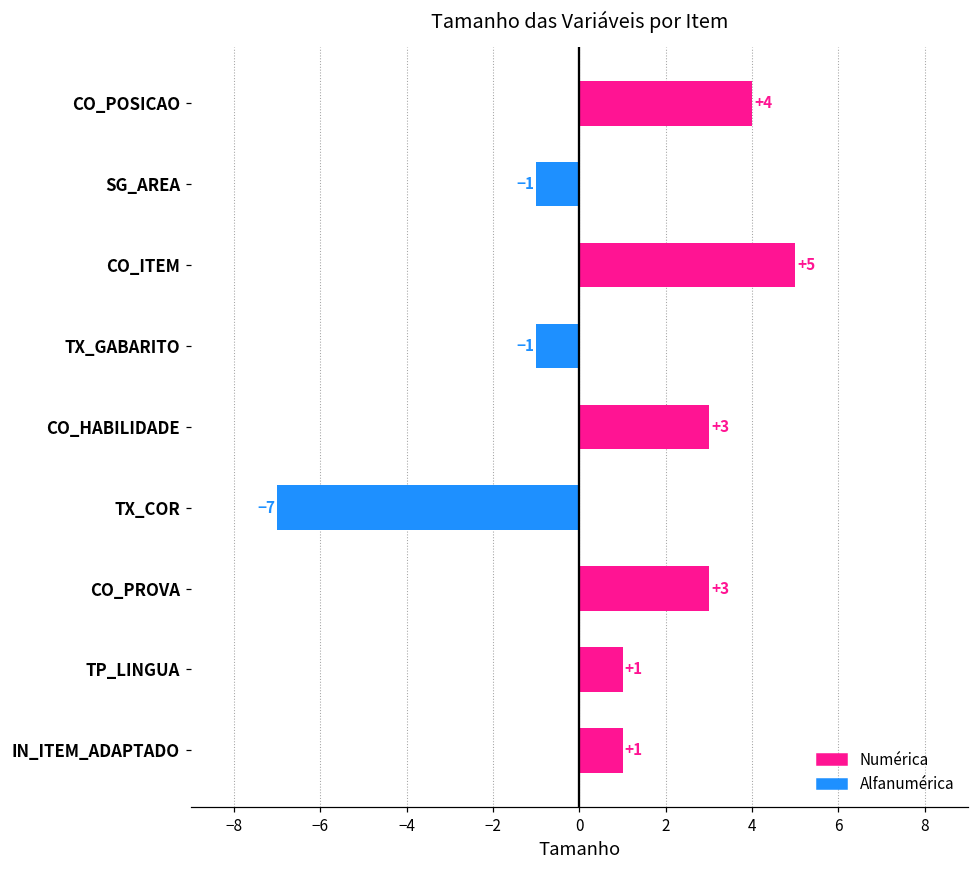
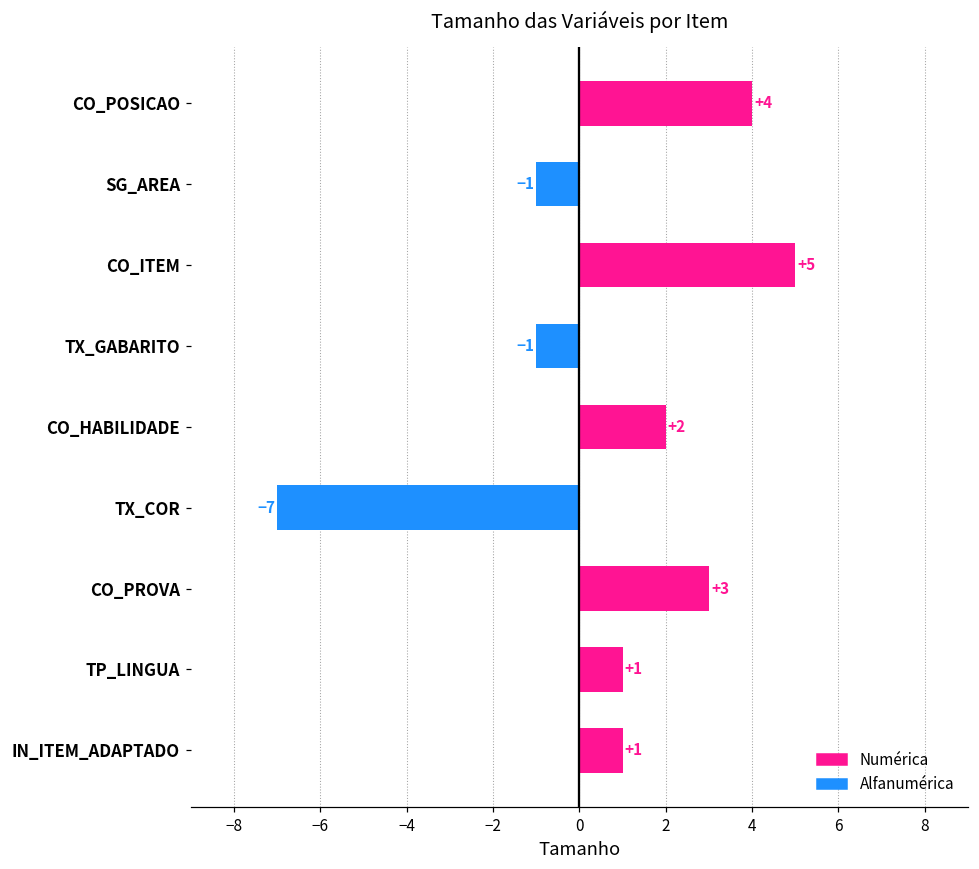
CO_HABILIDADE: +3 -> +2
